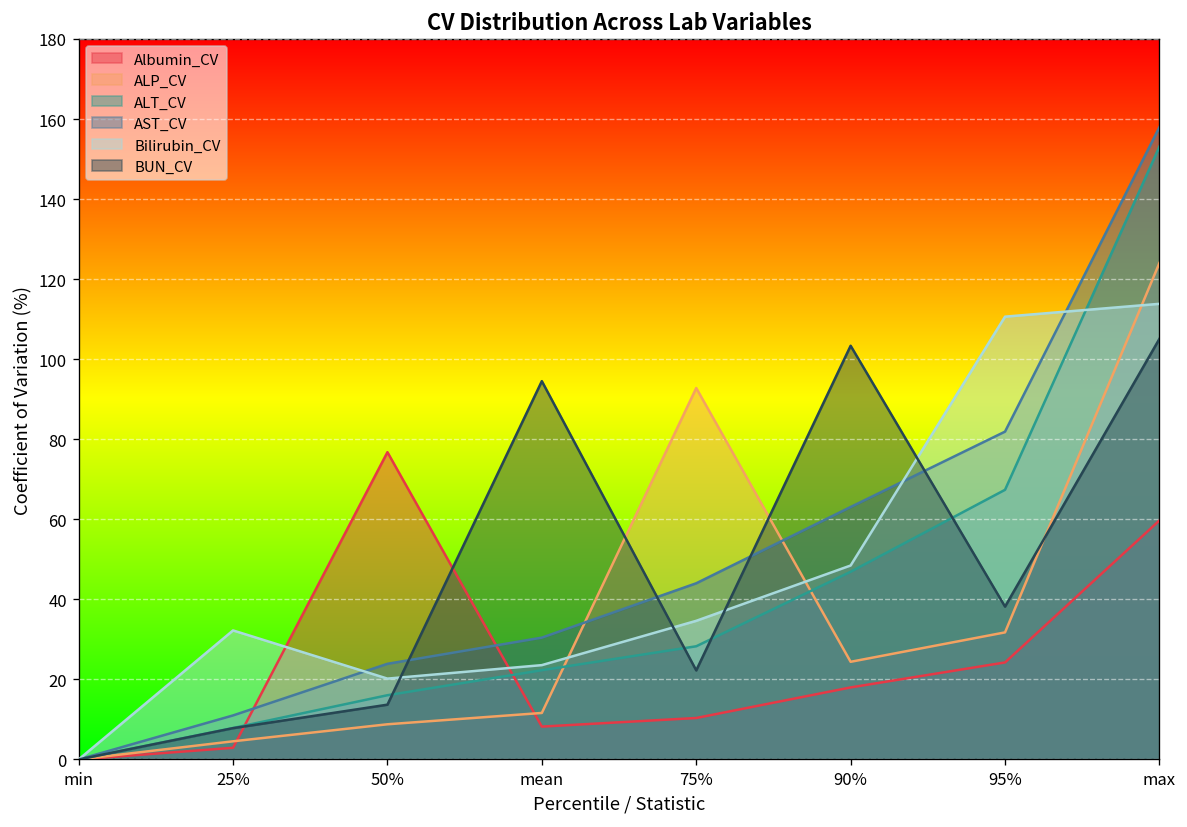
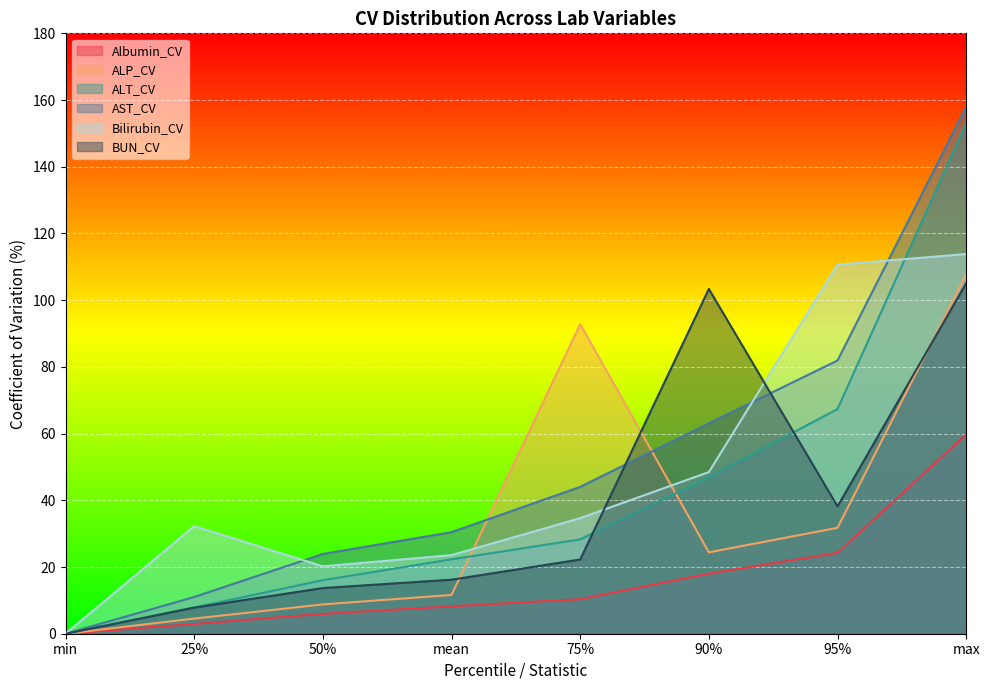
Albumin_CV, 50%: 77 -> 6
BUN_CV, mean: 95 -> 16
ALP_CV, max: 124 -> 108
